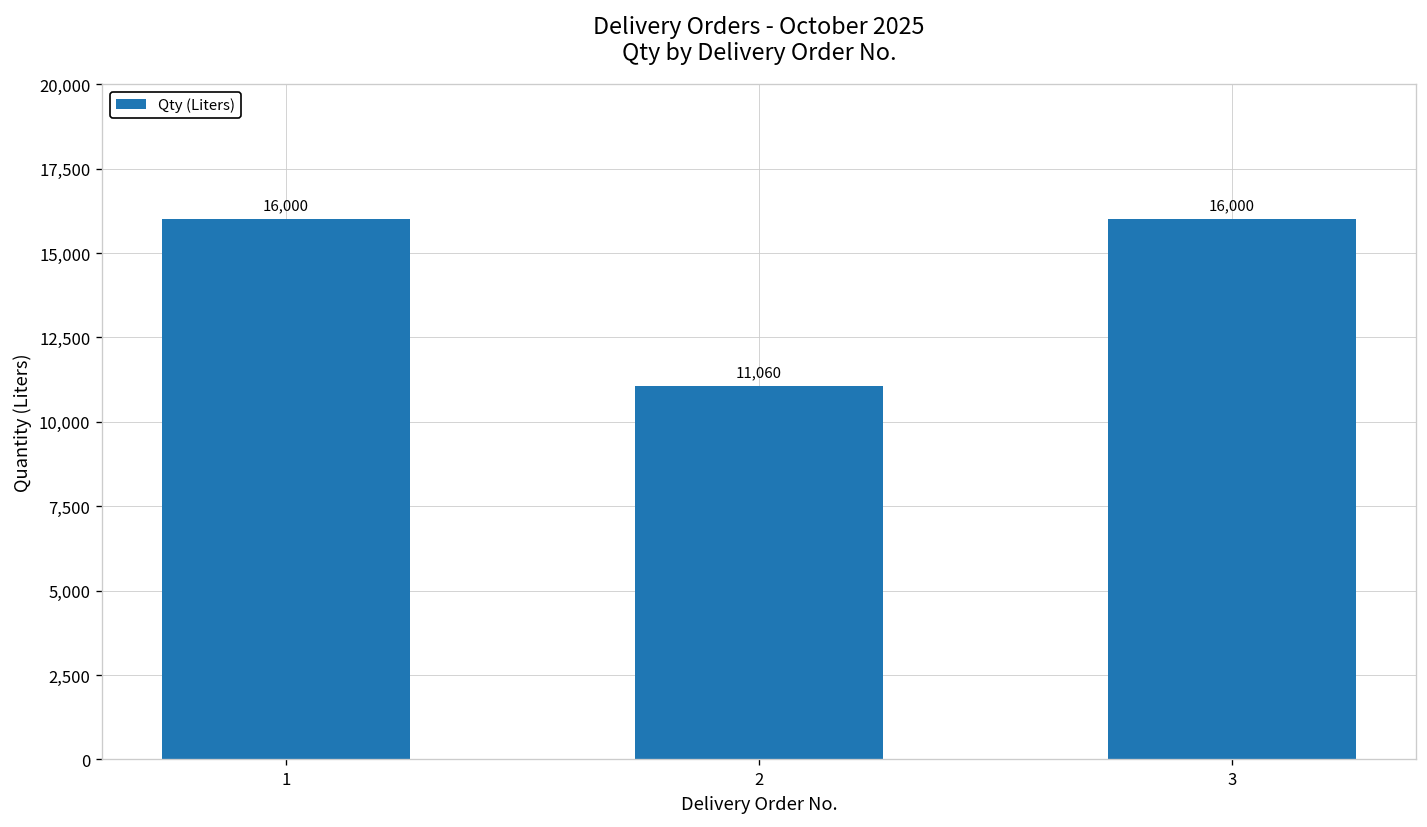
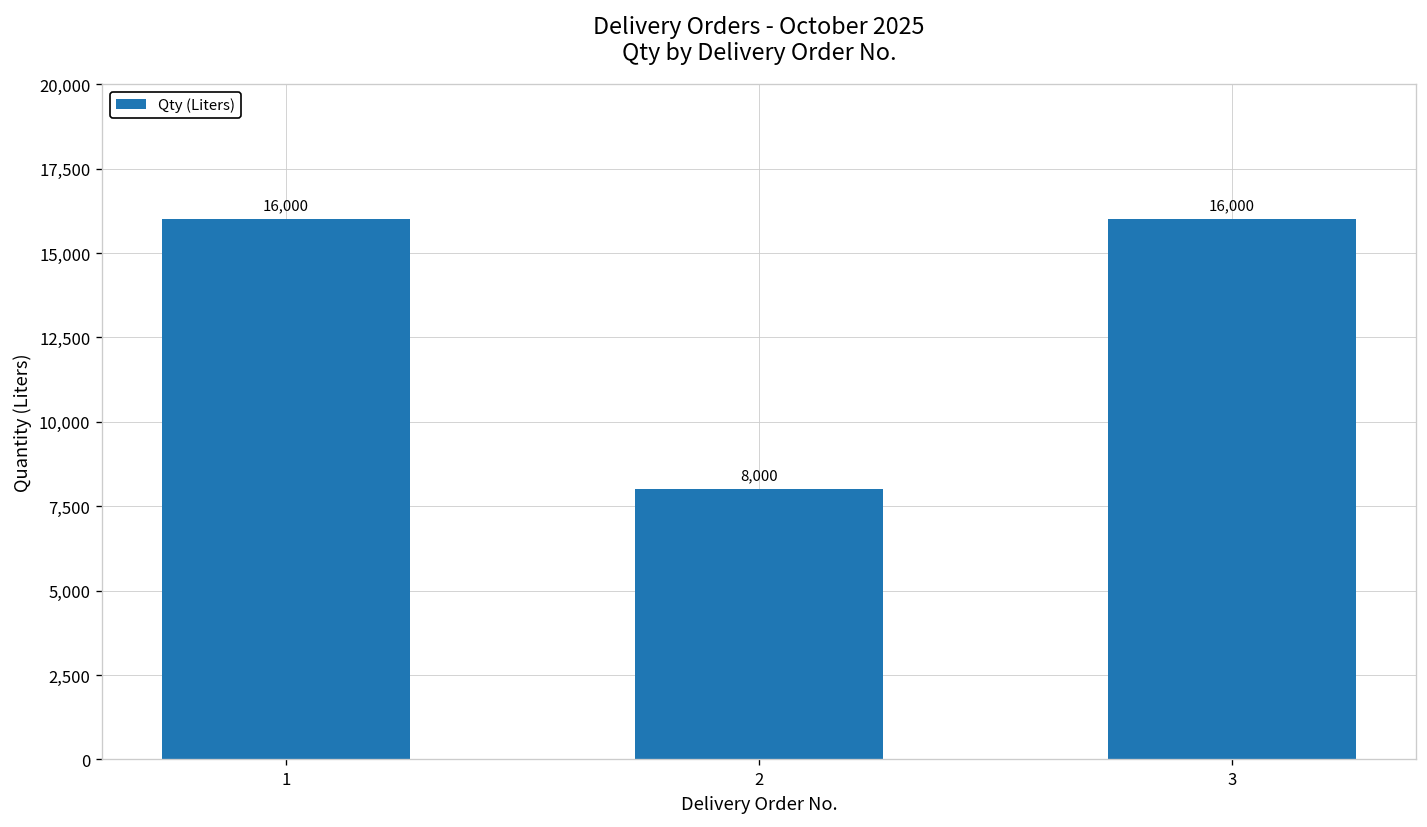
2: 11,060 -> 8,000
